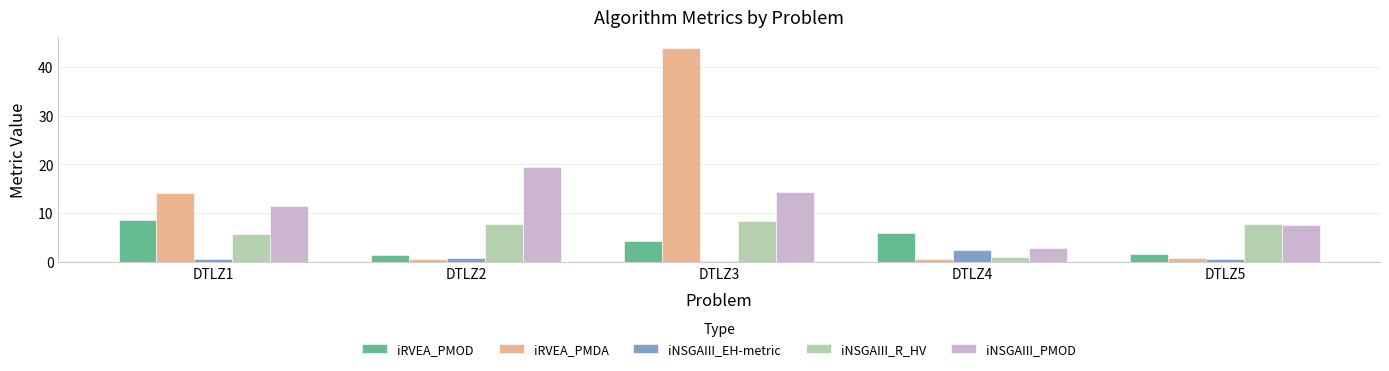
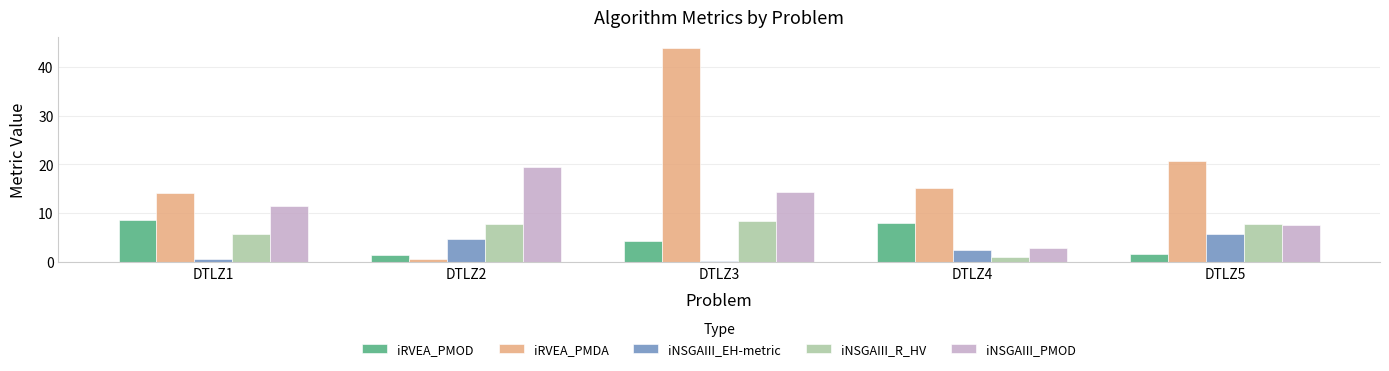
iNSGAIII_EH-metric, DTLZ2: 1 -> 5
iRVEA_PMOD, DTLZ4: 6 -> 8
iRVEA_PMDA, DTLZ4: 1 -> 15
iRVEA_PMDA, DTLZ5: 1 -> 21
iNSGAIII_EH-metric, DTLZ5: 1 -> 6
